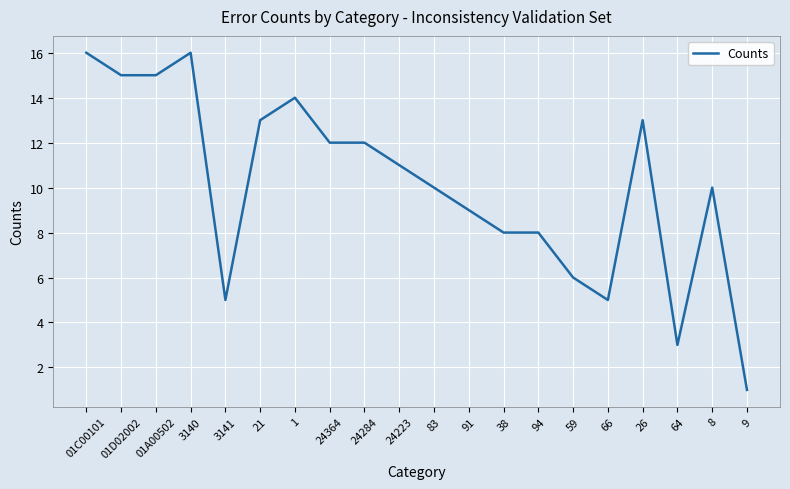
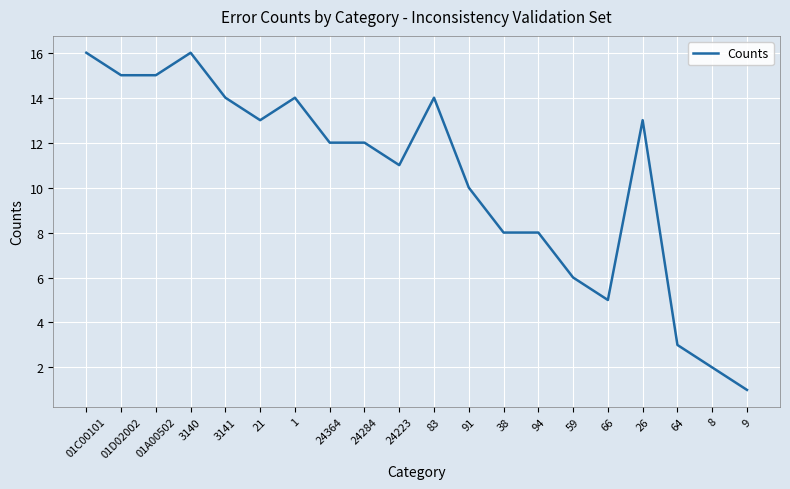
3141: 5 -> 14
83: 10 -> 14
91: 9 -> 10
8: 10 -> 2
